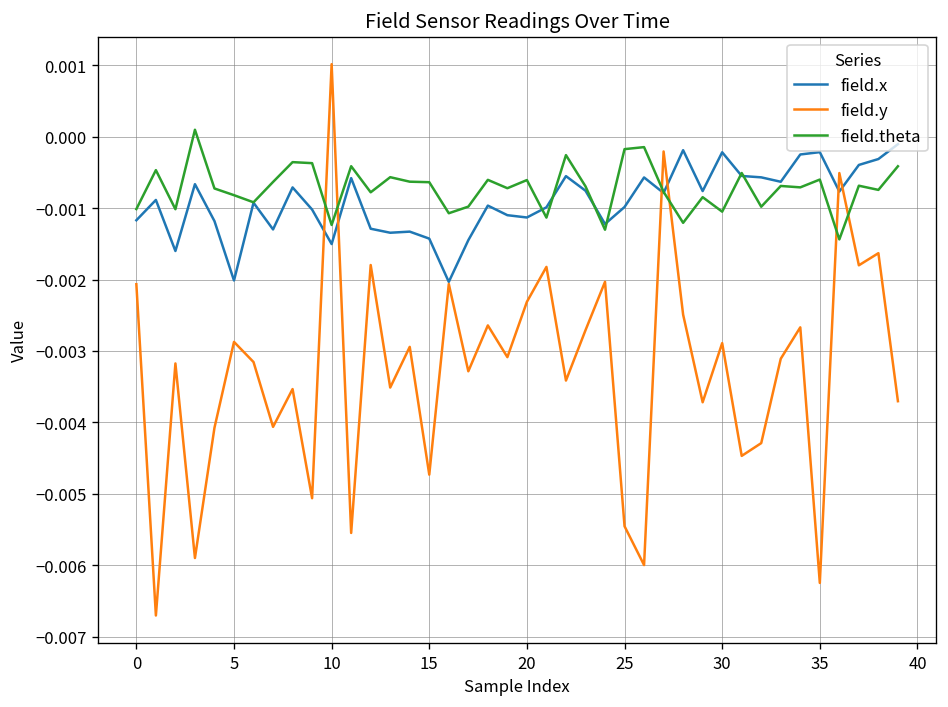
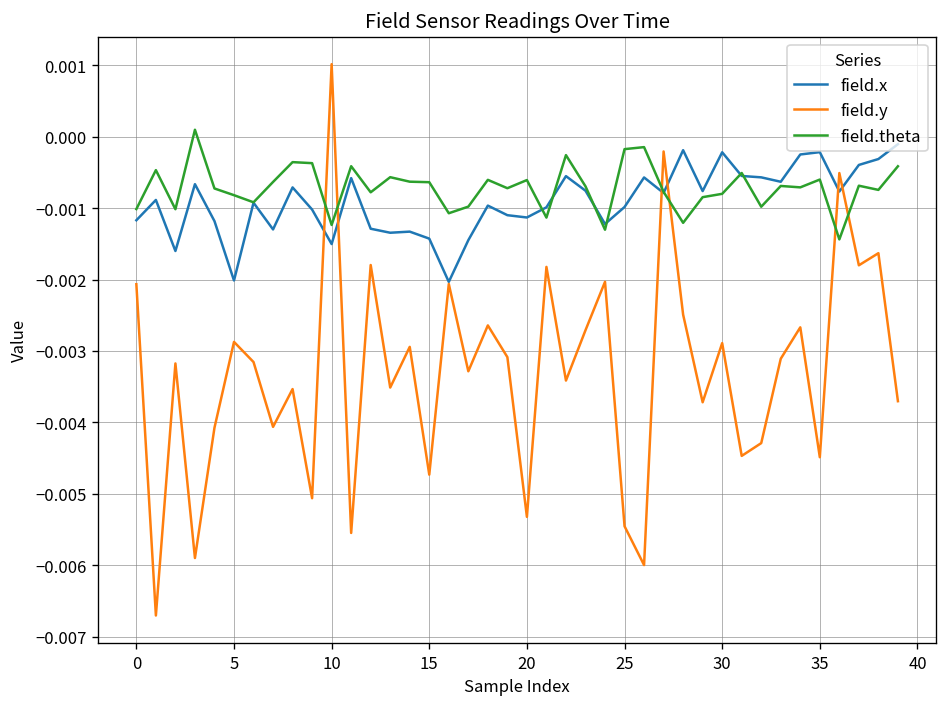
field.y, 20: -0.0023 -> -0.0053
field.theta, 30: -0.0010 -> -0.0008
field.y, 35: -0.0062 -> -0.0045
